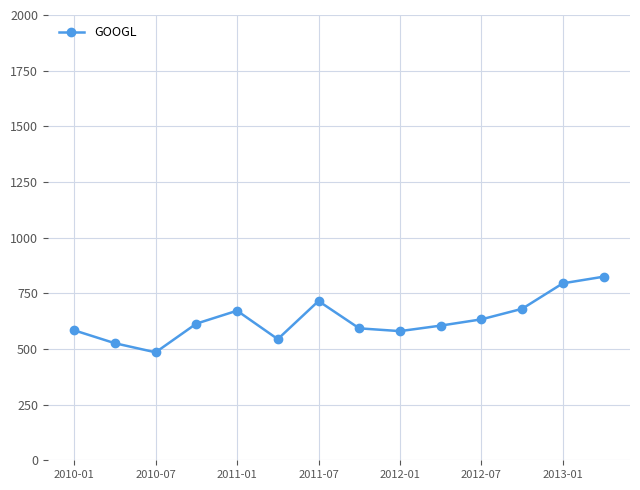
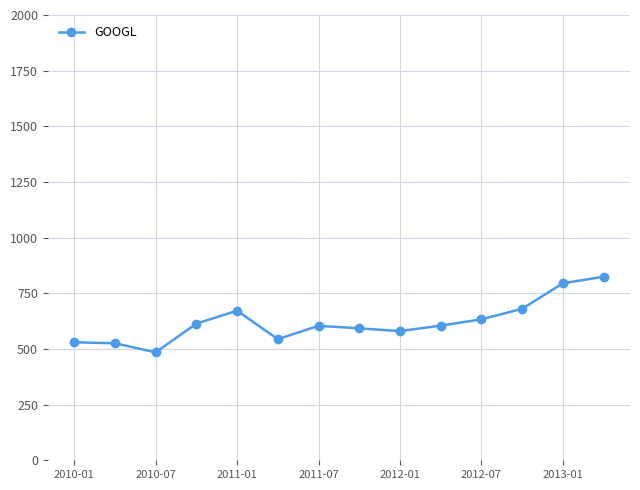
2010-01: 580 -> 530
2011-07: 720 -> 600
